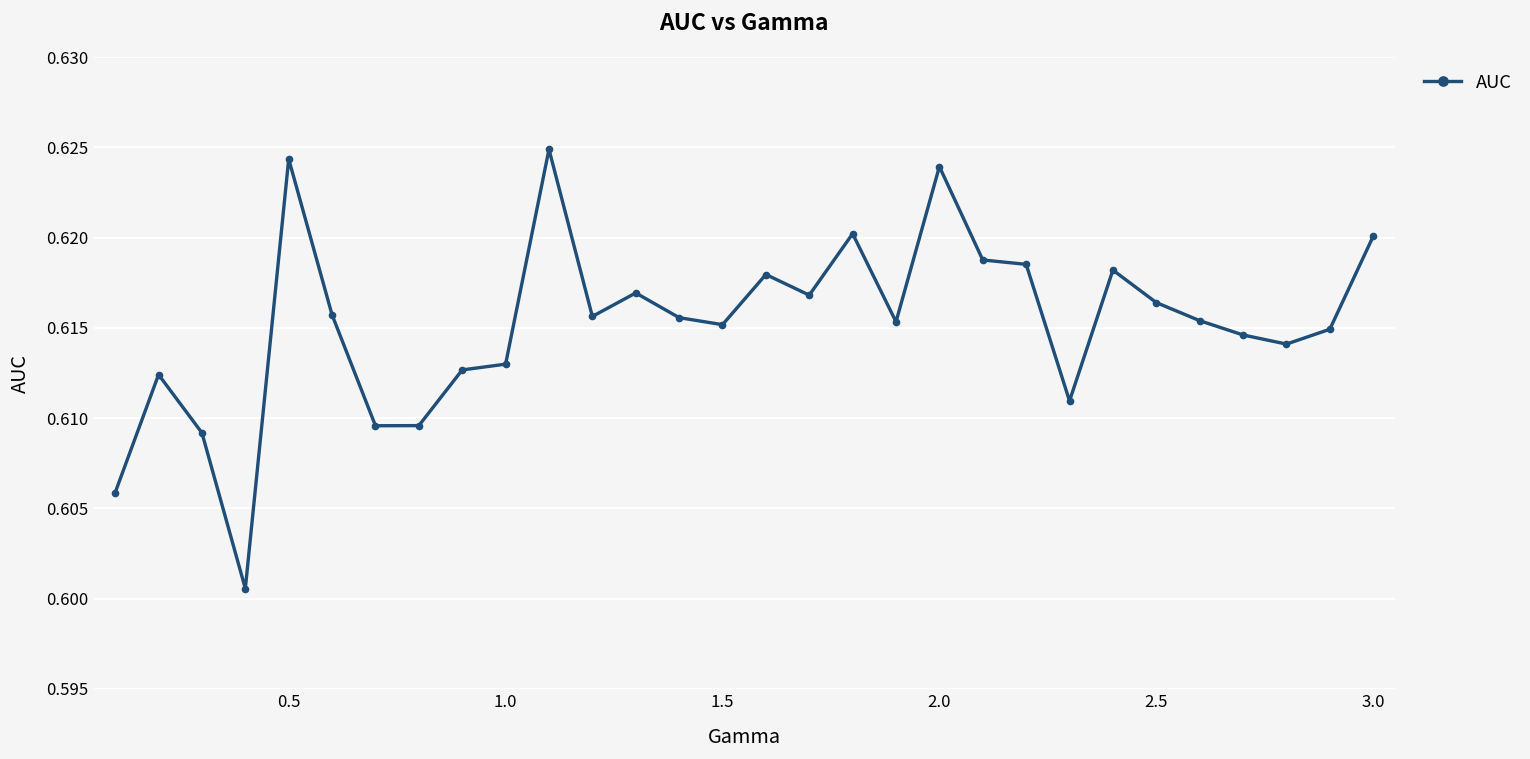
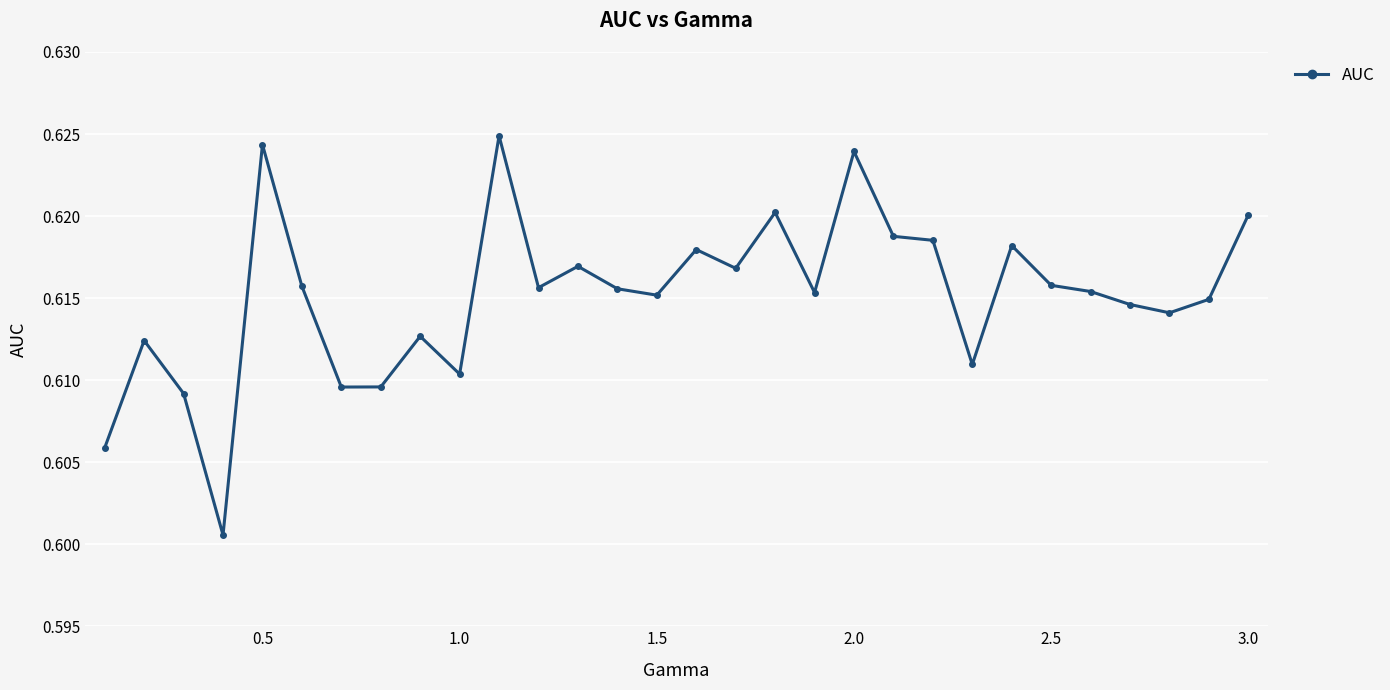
1.0: 0.6130 -> 0.6104
2.5: 0.6164 -> 0.6158
